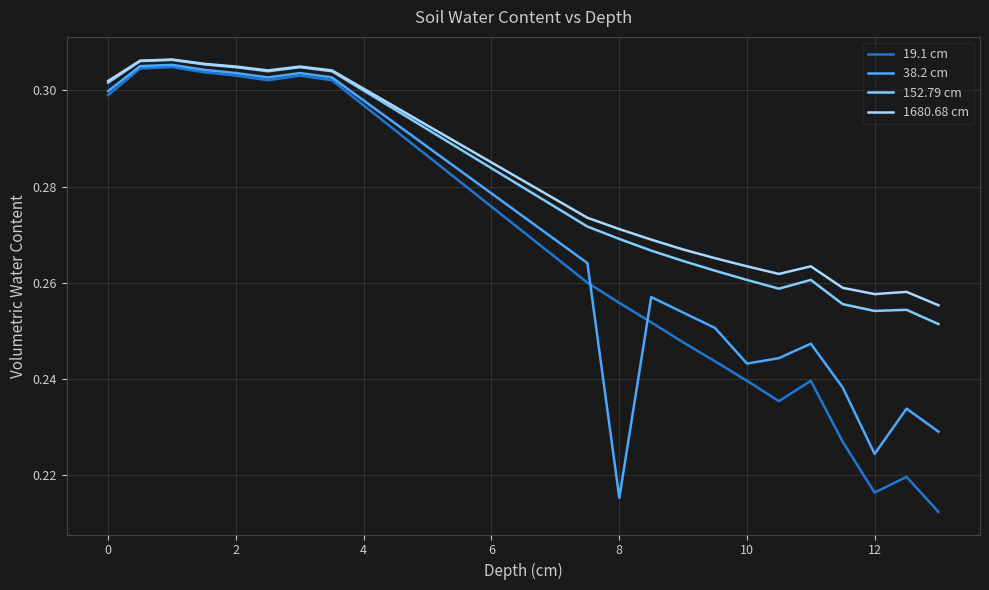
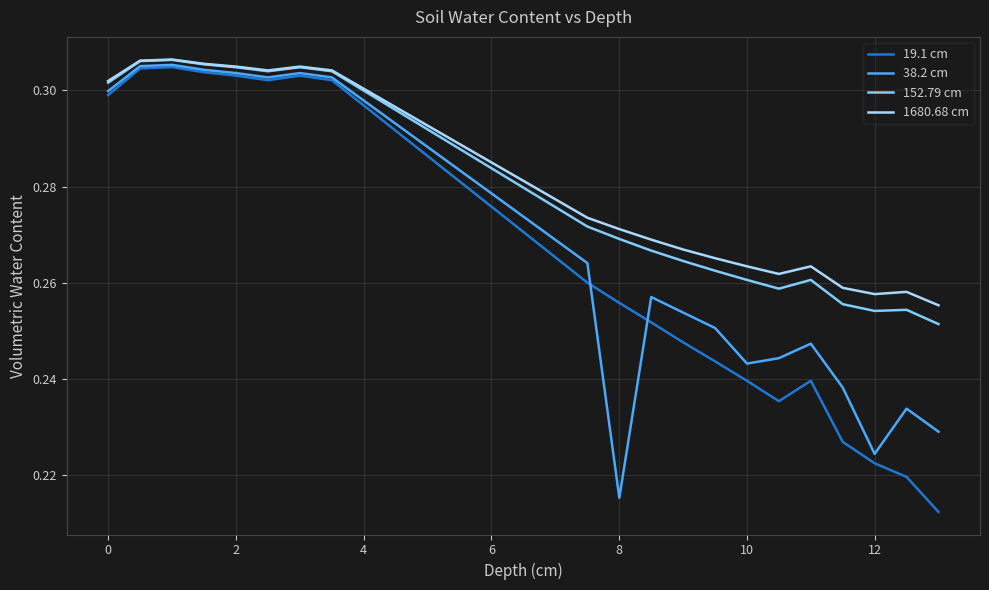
19.1 cm, 12: 0.216 -> 0.223
